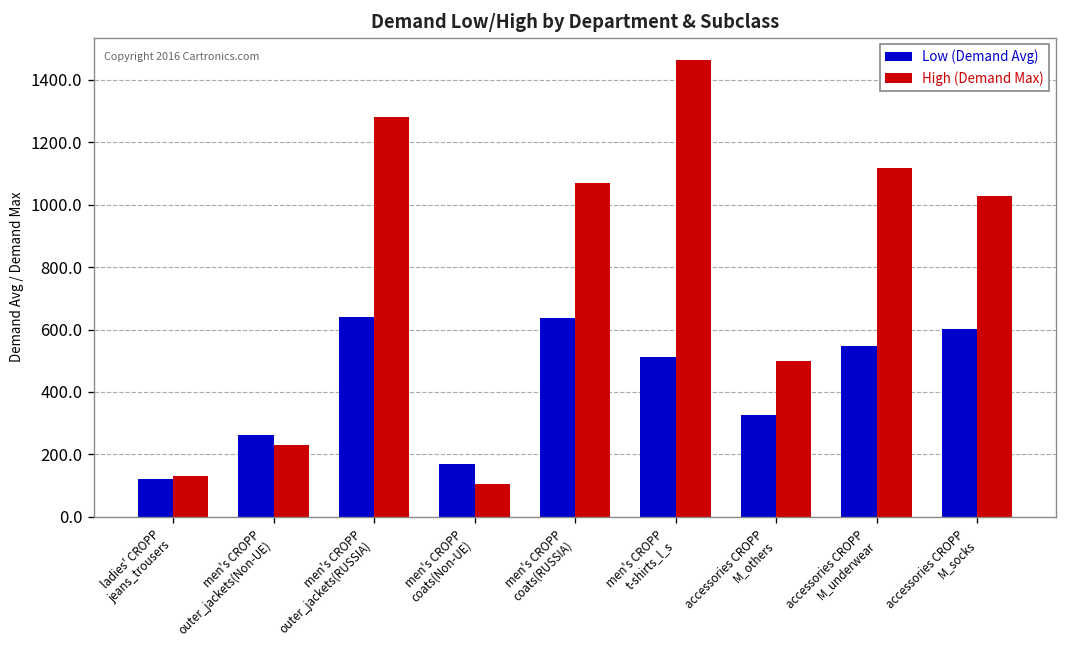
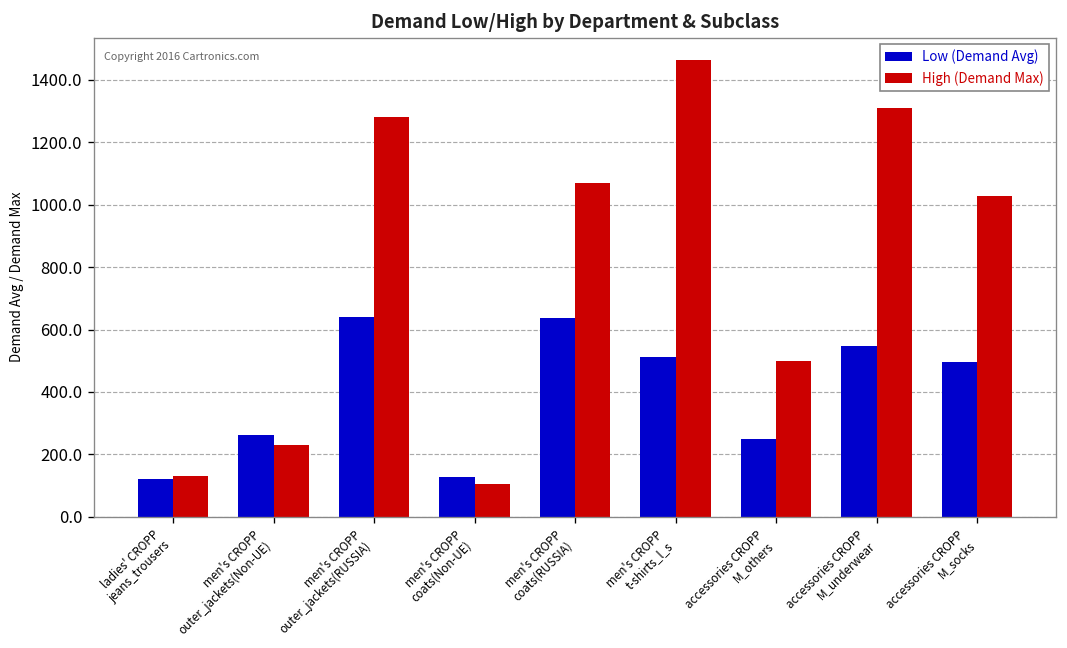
Low (Demand Avg), men's CROPP coats(Non-UE): 170 -> 130
Low (Demand Avg), accessories CROPP M_others: 320 -> 250
High (Demand Max), accessories CROPP M_underwear: 1120 -> 1310
Low (Demand Avg), accessories CROPP M_socks: 600 -> 500
